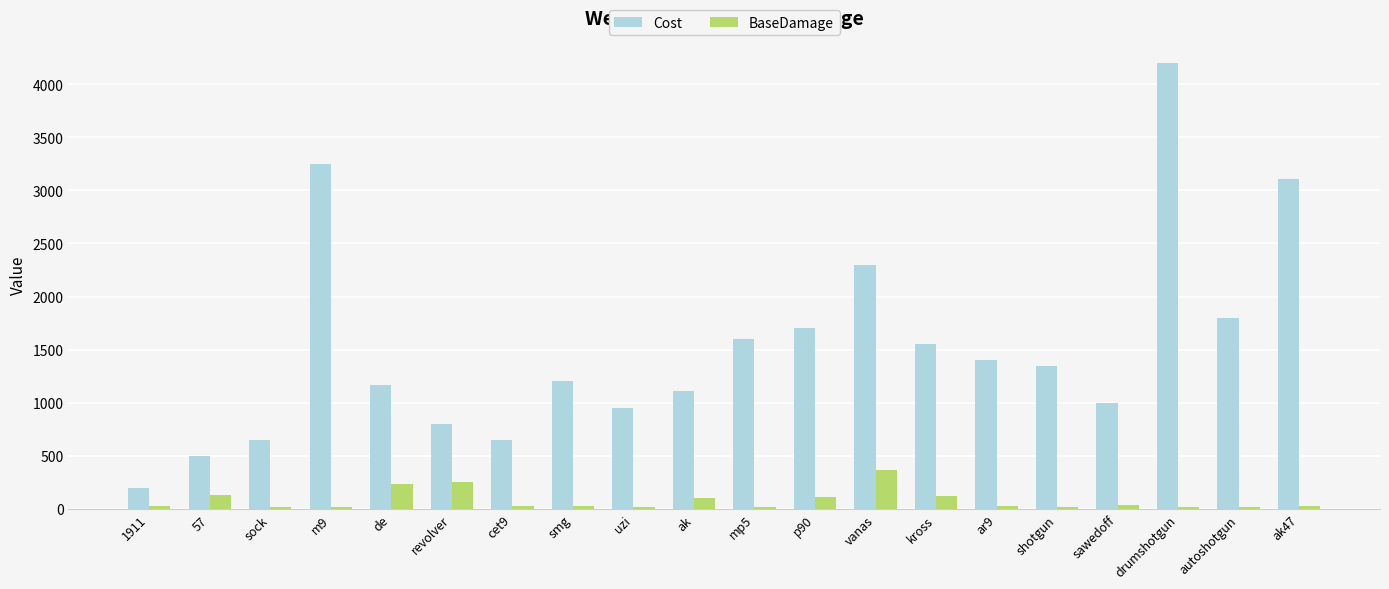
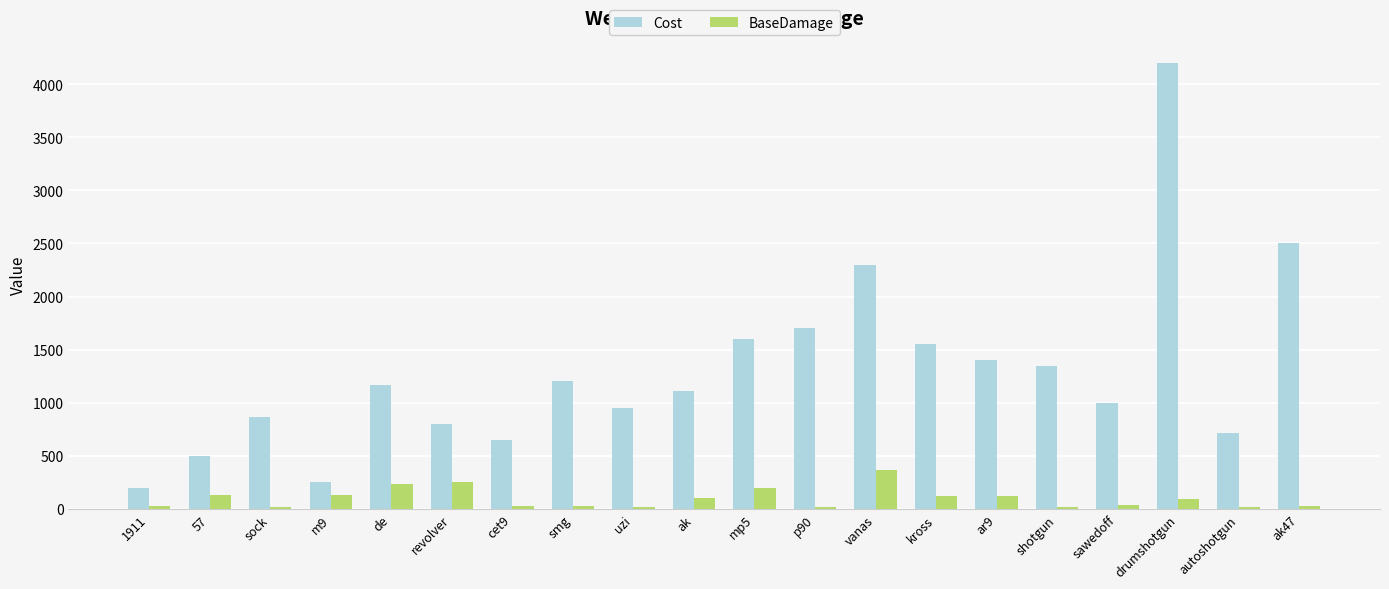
Cost, sock: 650 -> 860
Cost, m9: 3250 -> 250
BaseDamage, m9: 20 -> 130
BaseDamage, mp5: 20 -> 200
BaseDamage, p90: 110 -> 20
BaseDamage, ar9: 30 -> 120
BaseDamage, drumshotgun: 20 -> 90
Cost, autoshotgun: 1800 -> 710
Cost, ak47: 3100 -> 2500
